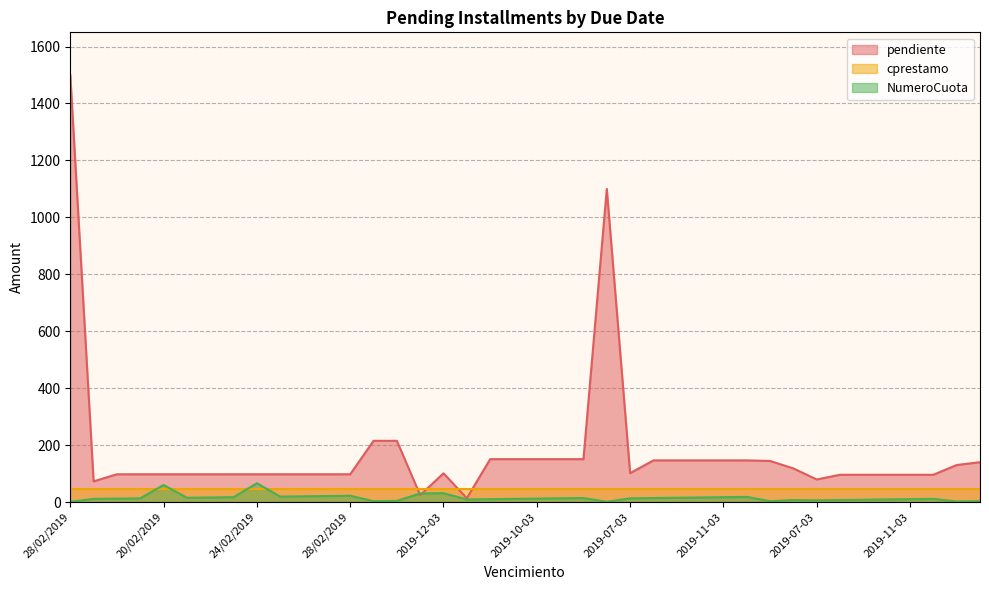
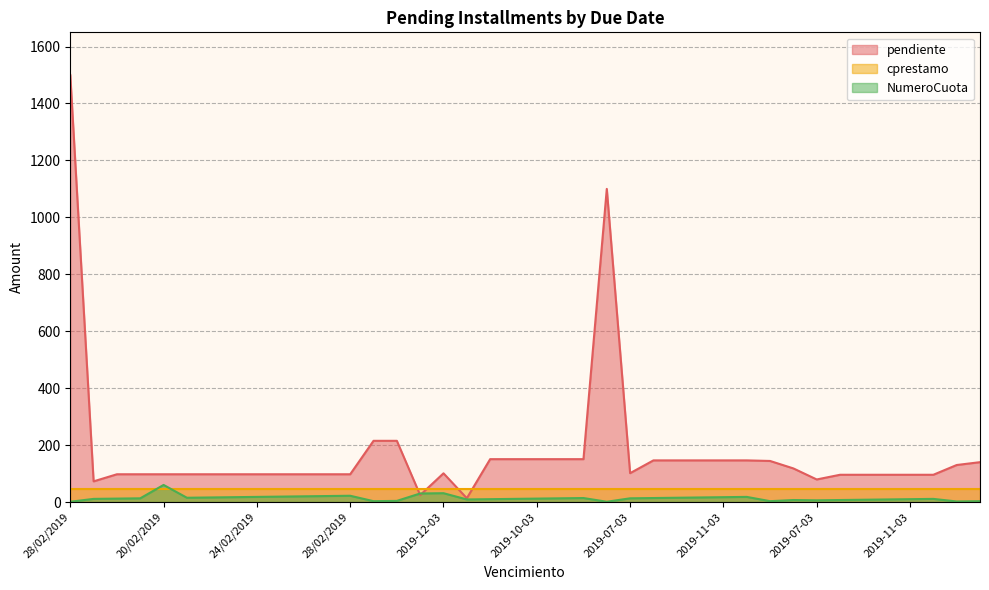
NumeroCuota, 24/02/2019: 70 -> 20
